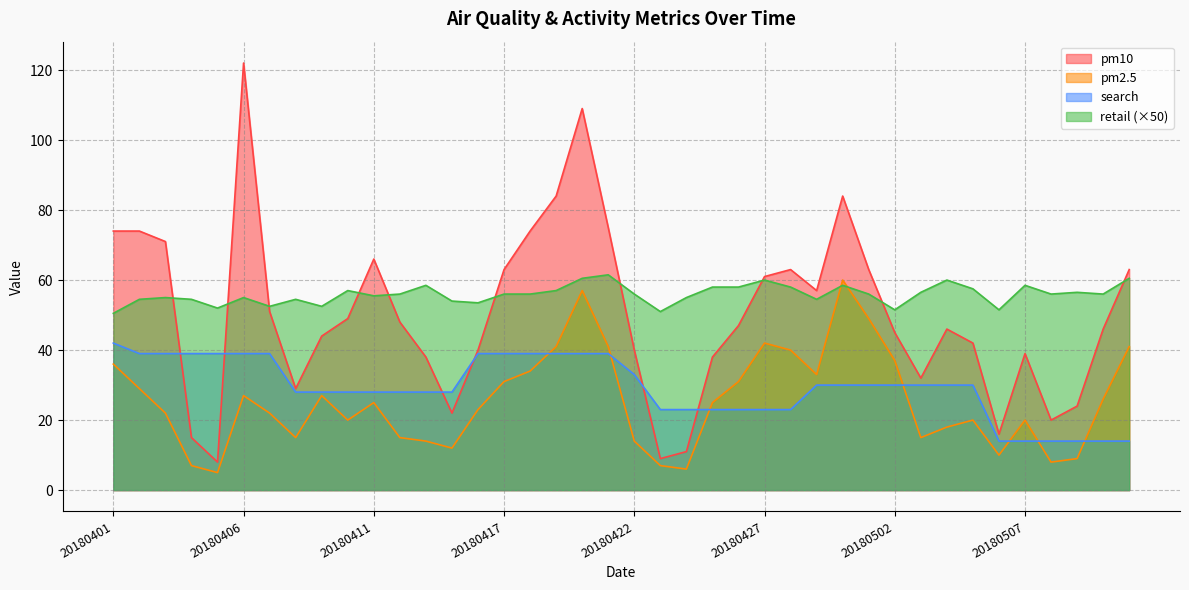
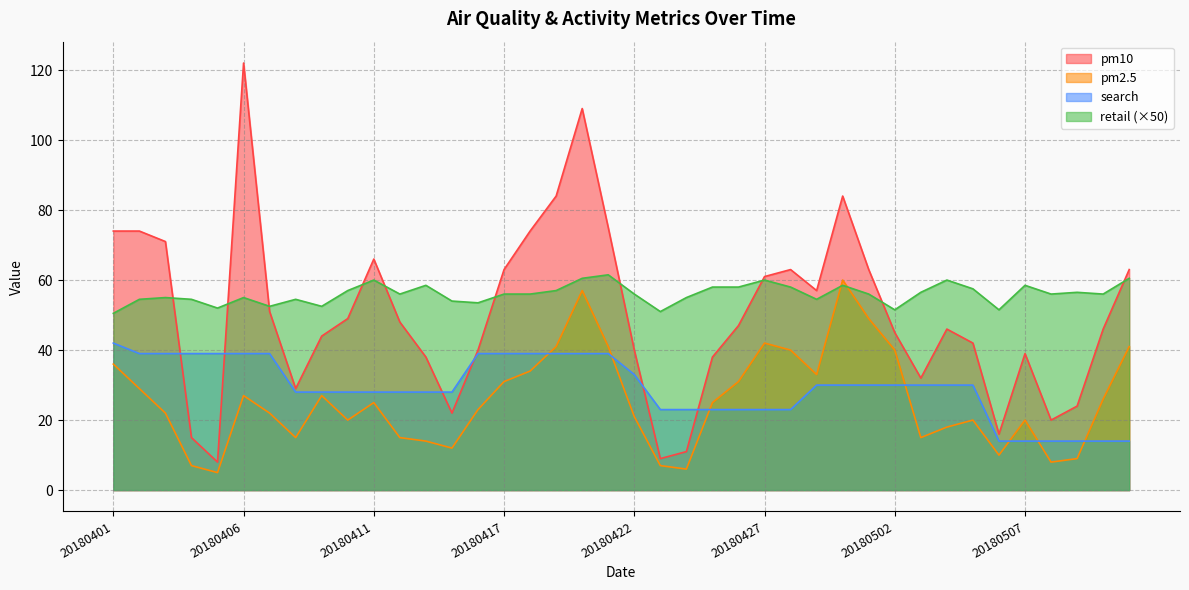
retail (×50), 20180411: 56 -> 60
pm2.5, 20180422: 14 -> 21
pm2.5, 20180502: 37 -> 40
